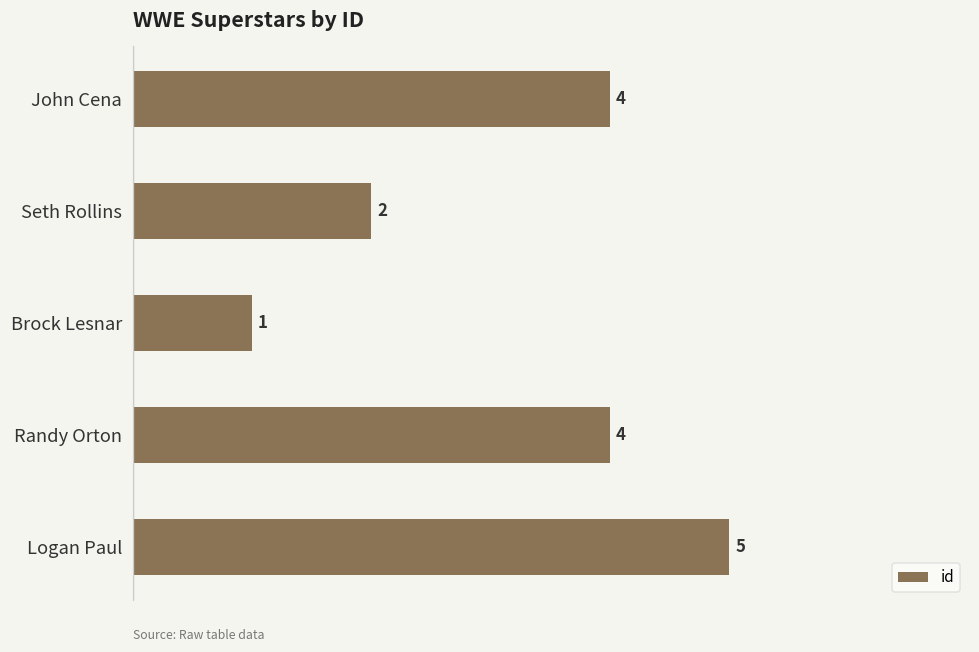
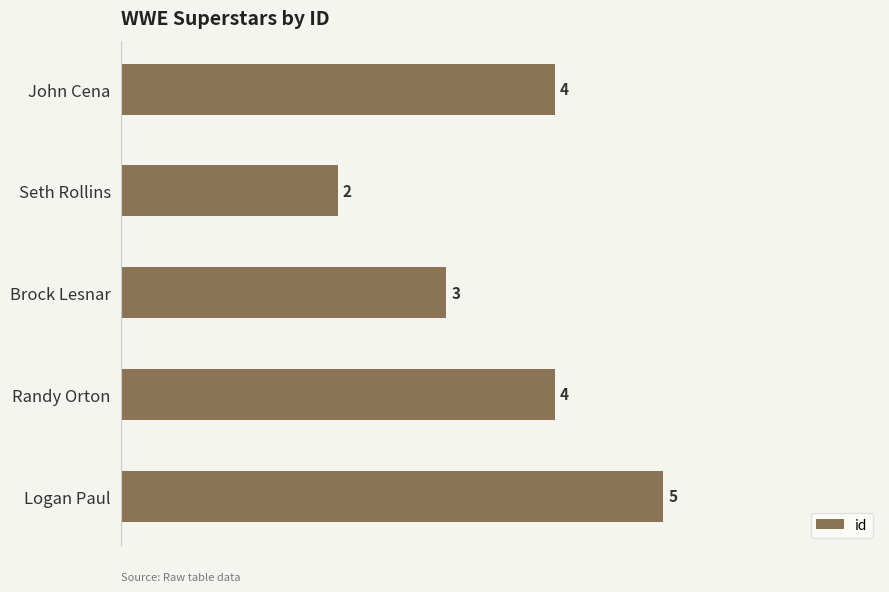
Brock Lesnar: 1 -> 3
